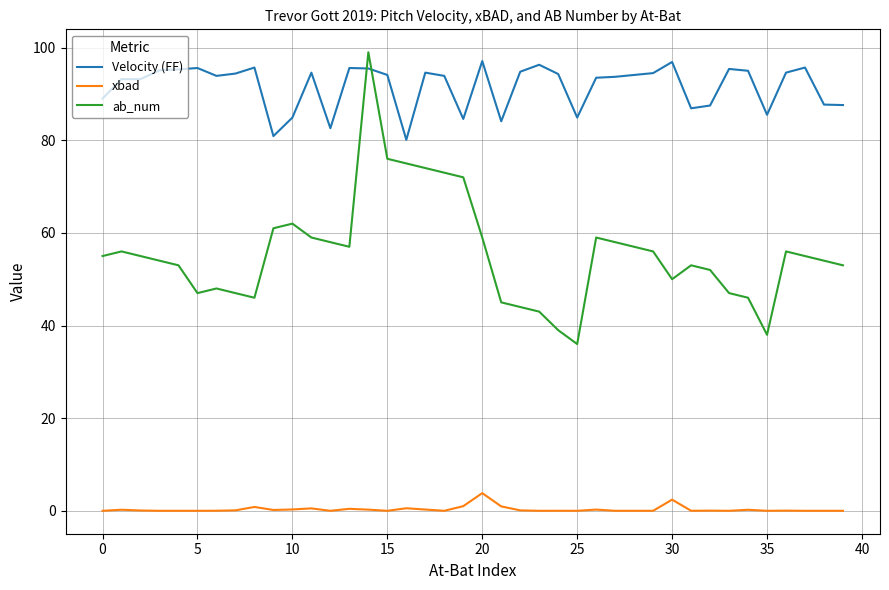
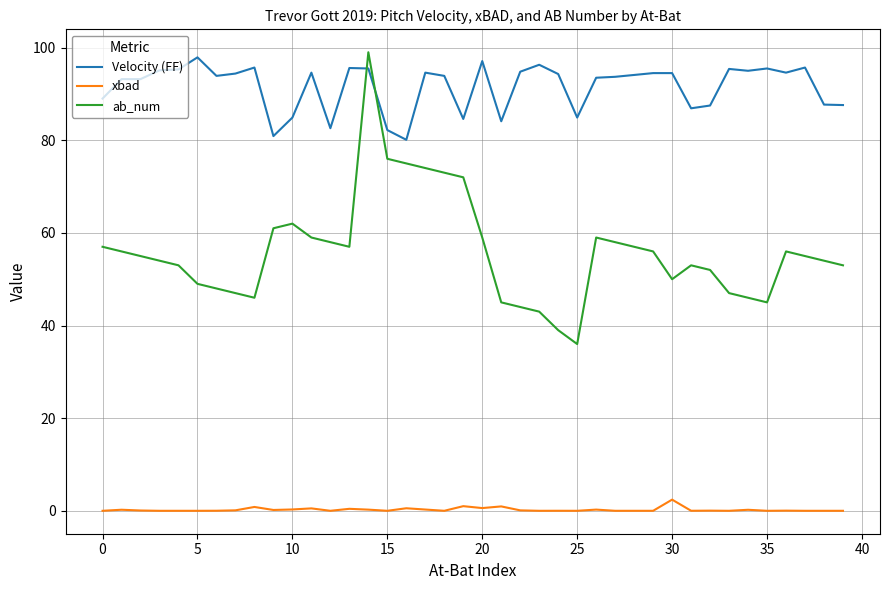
ab_num, 0: 55 -> 57
Velocity (FF), 5: 96 -> 98
ab_num, 5: 47 -> 49
Velocity (FF), 15: 94 -> 82
xbad, 20: 4 -> 1
Velocity (FF), 30: 97 -> 95
Velocity (FF), 35: 86 -> 96
ab_num, 35: 38 -> 45
